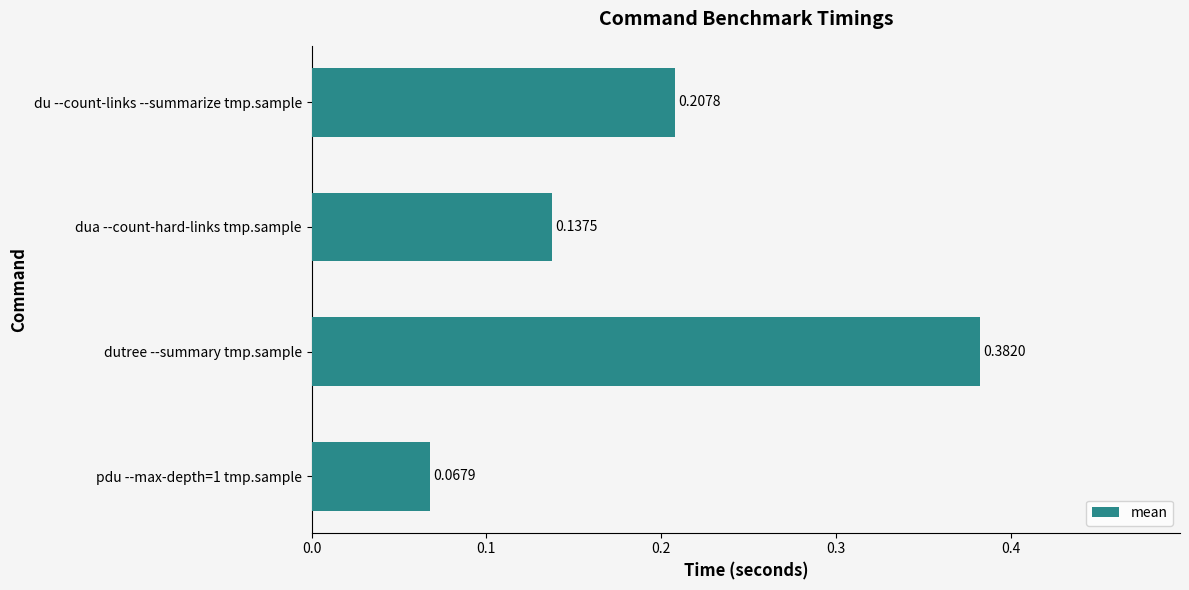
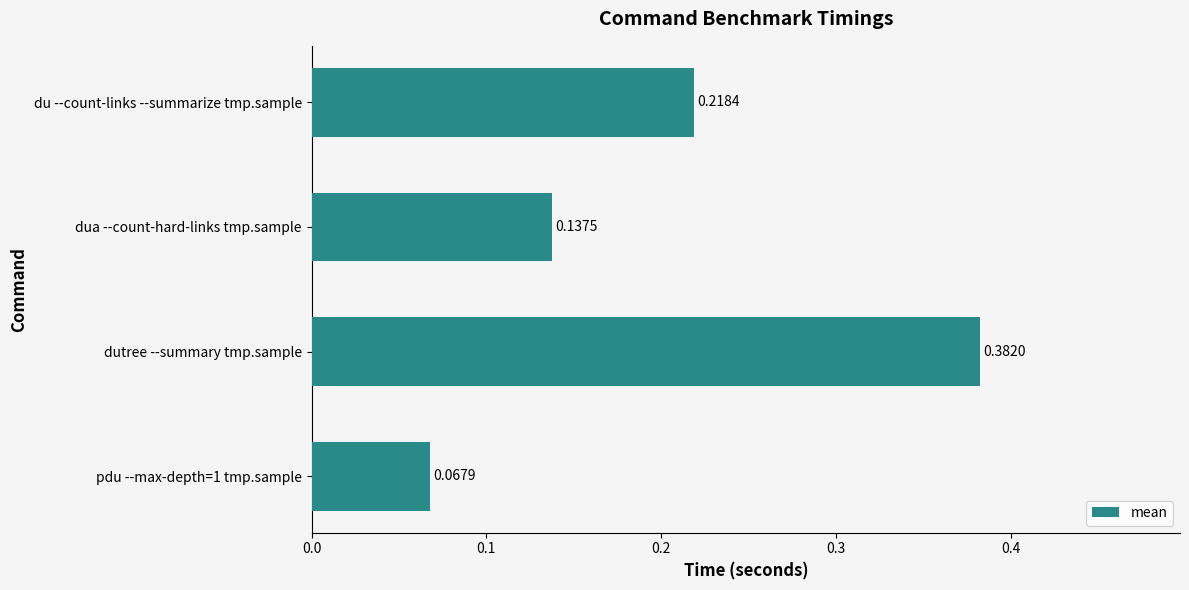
du --count-links --summarize tmp.sample: 0.2078 -> 0.2184
